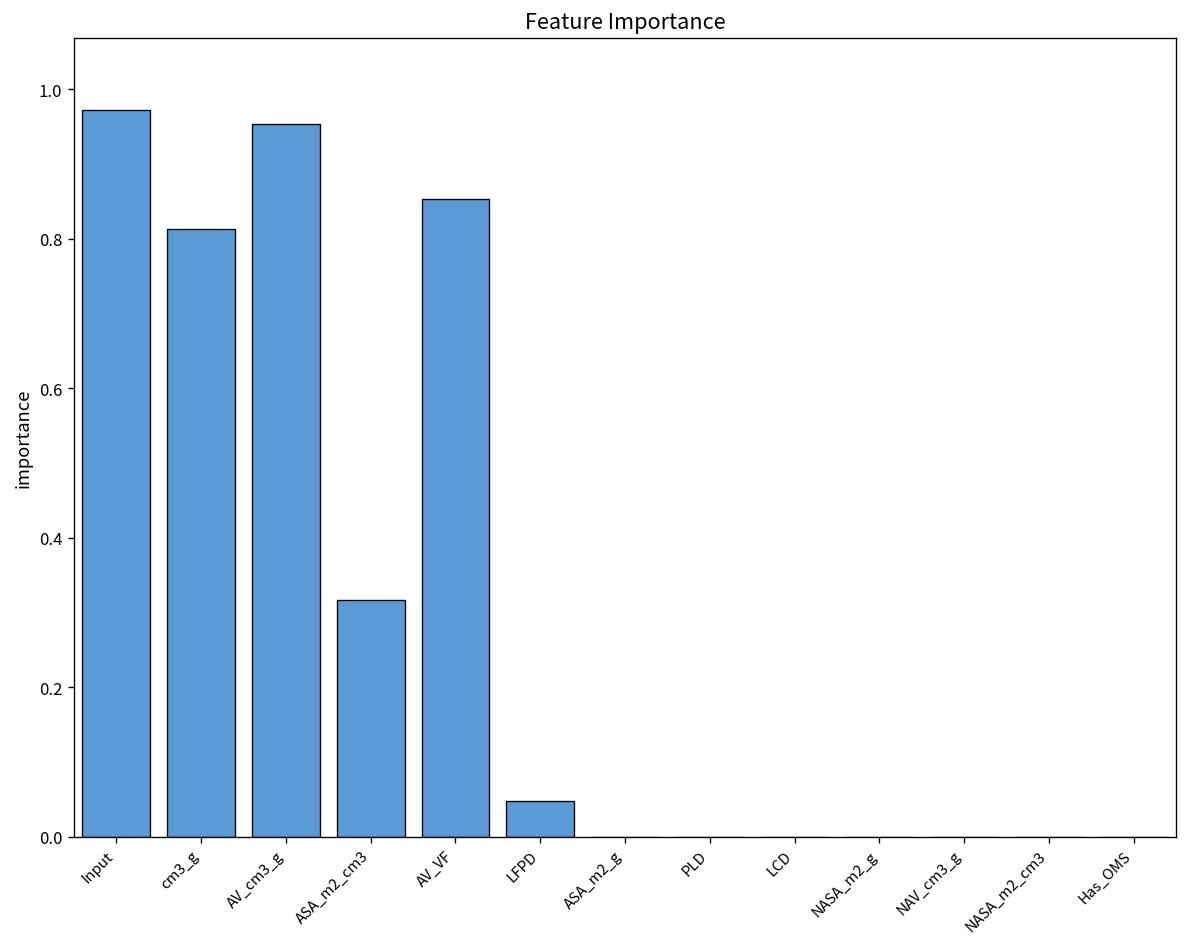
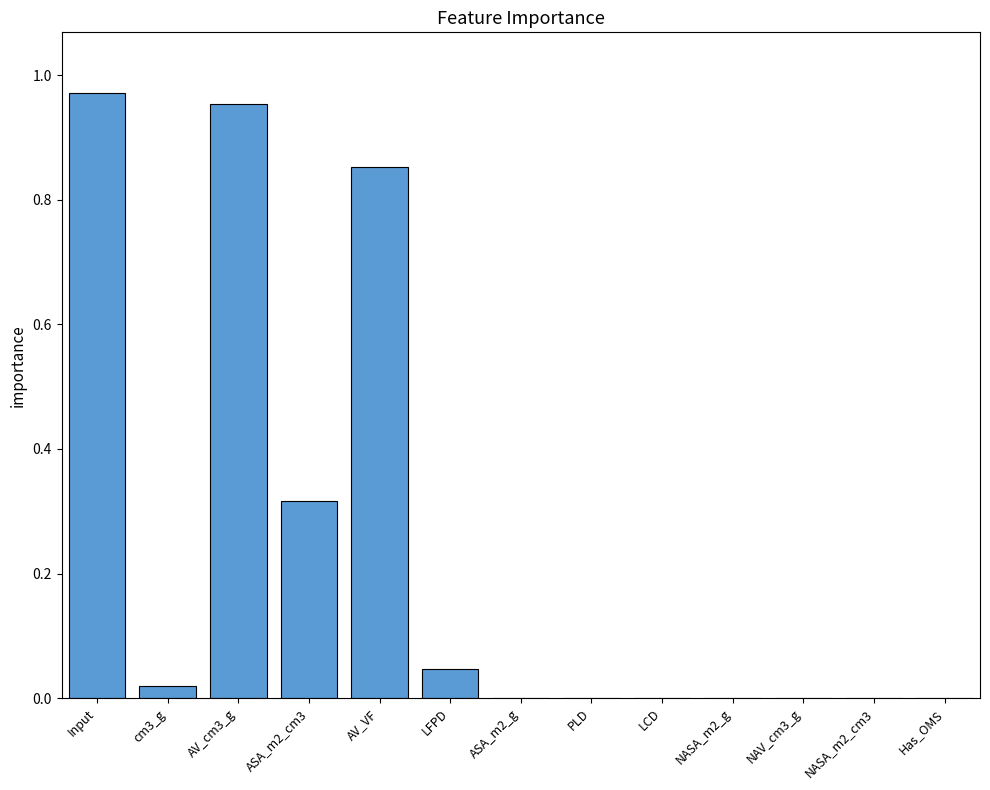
cm3_g: 0.81 -> 0.02
